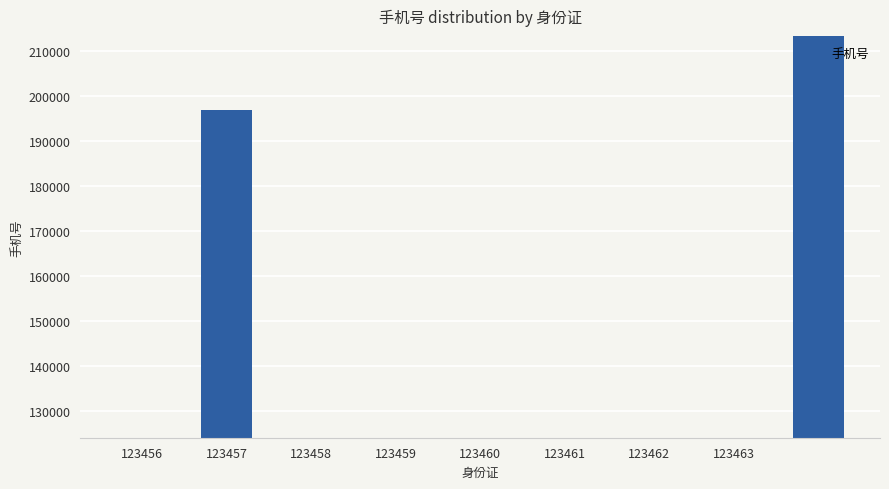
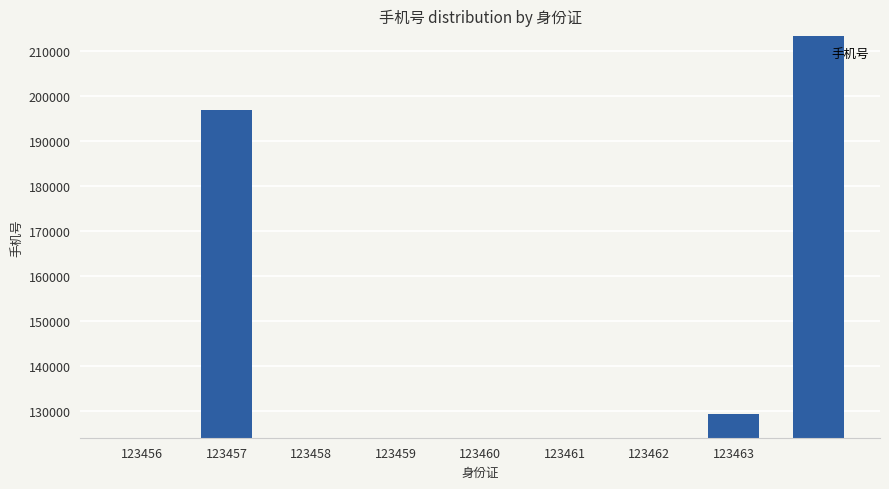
123463: 124000 -> 129000
